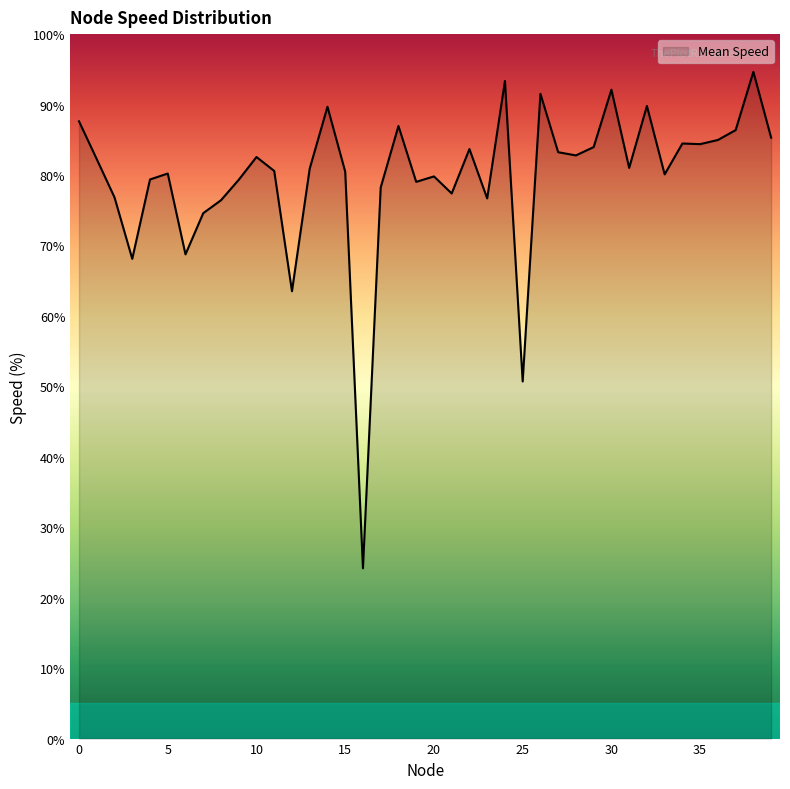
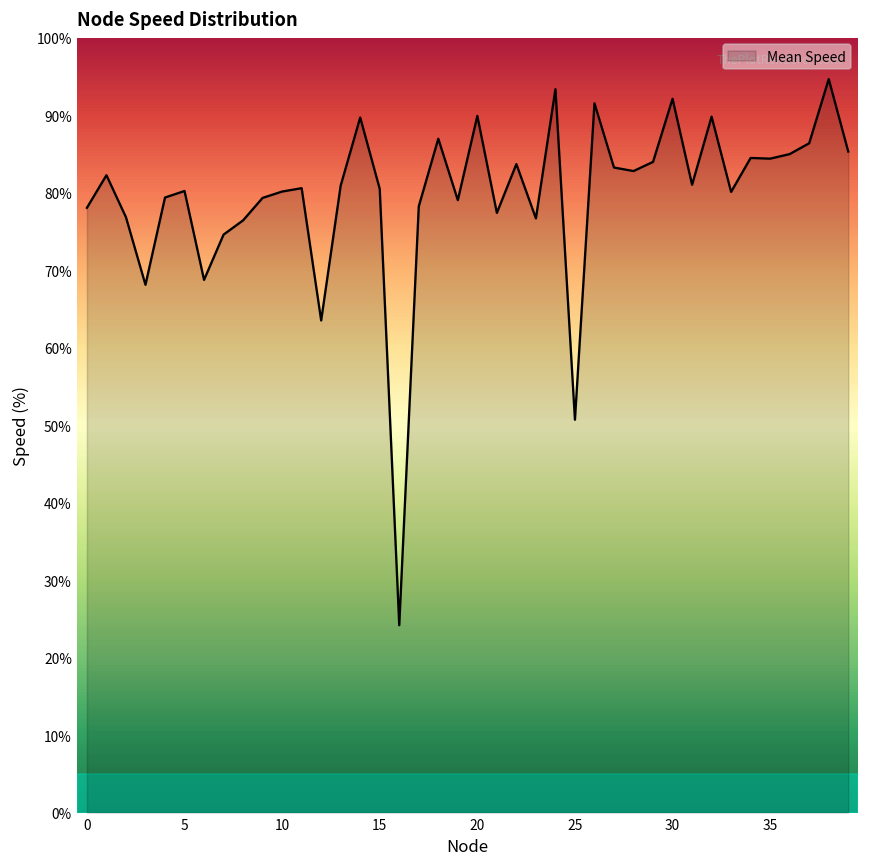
0: 88% -> 78%
10: 83% -> 80%
20: 80% -> 90%
